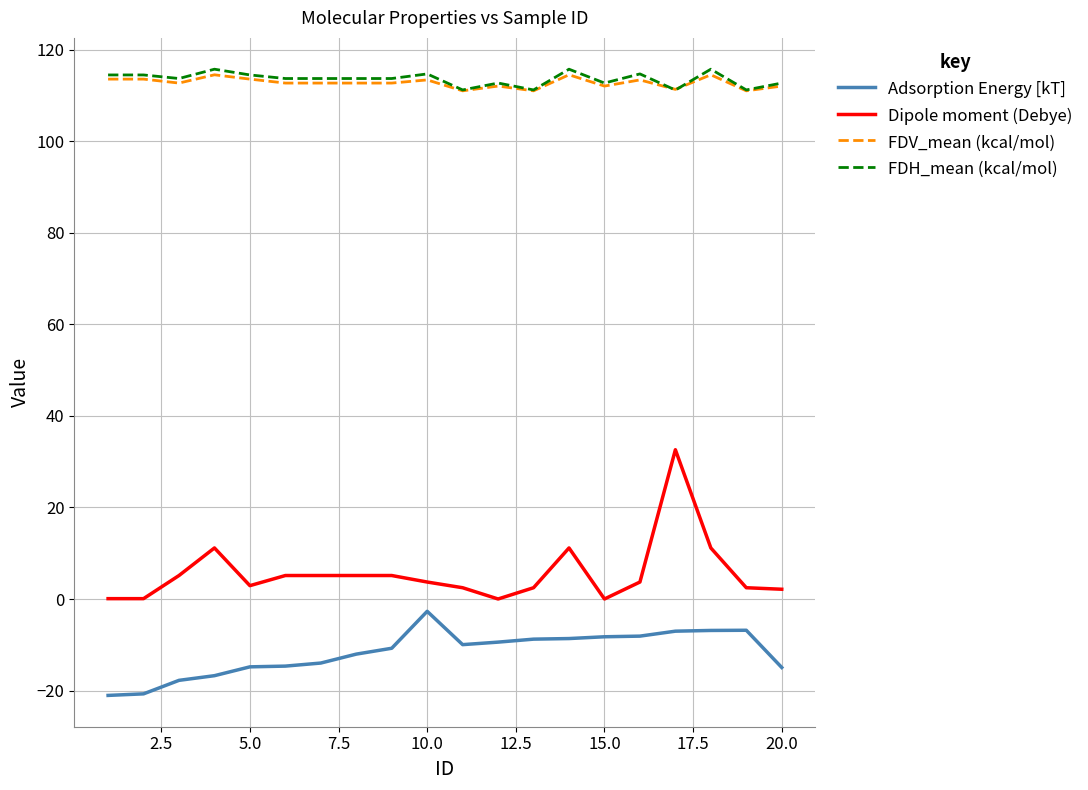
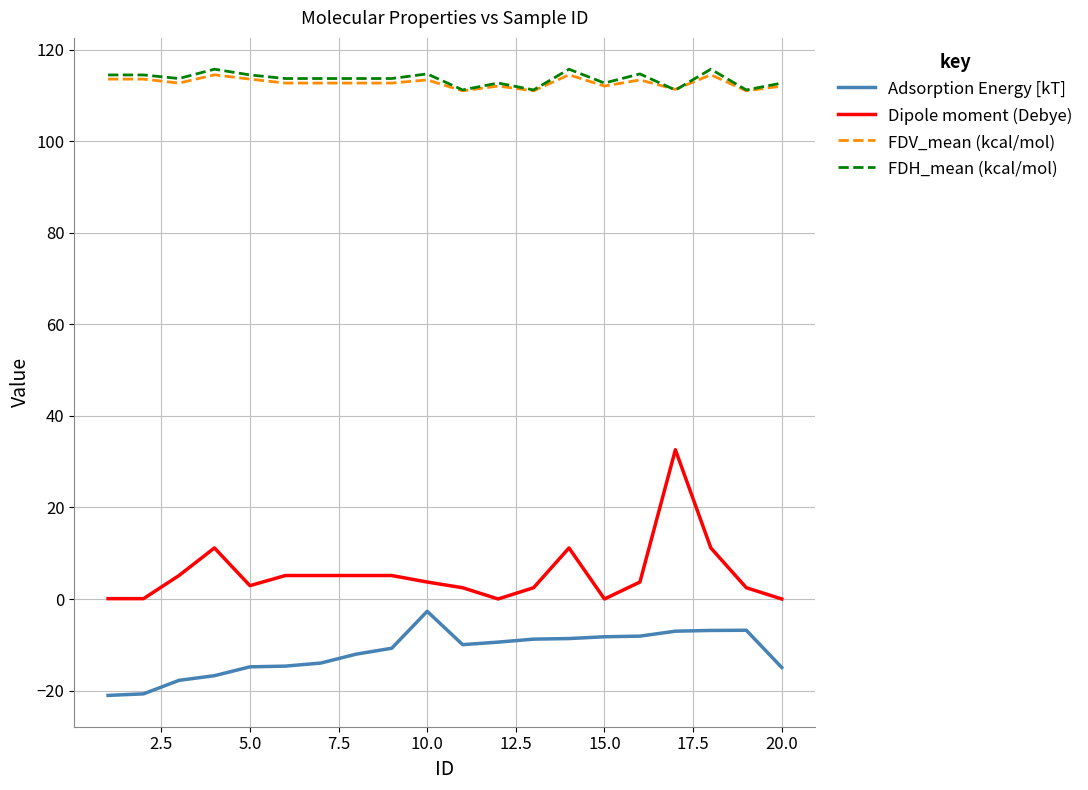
Dipole moment (Debye), 20.0: 2 -> 0
